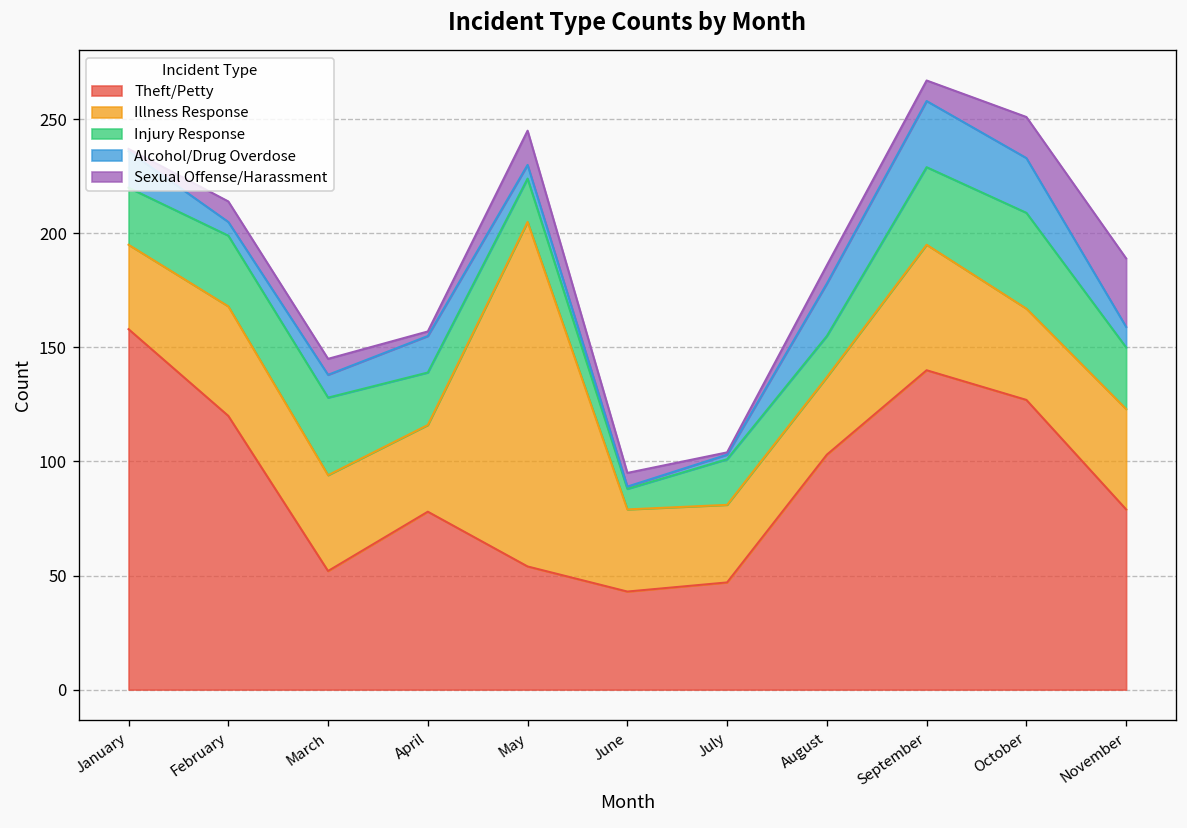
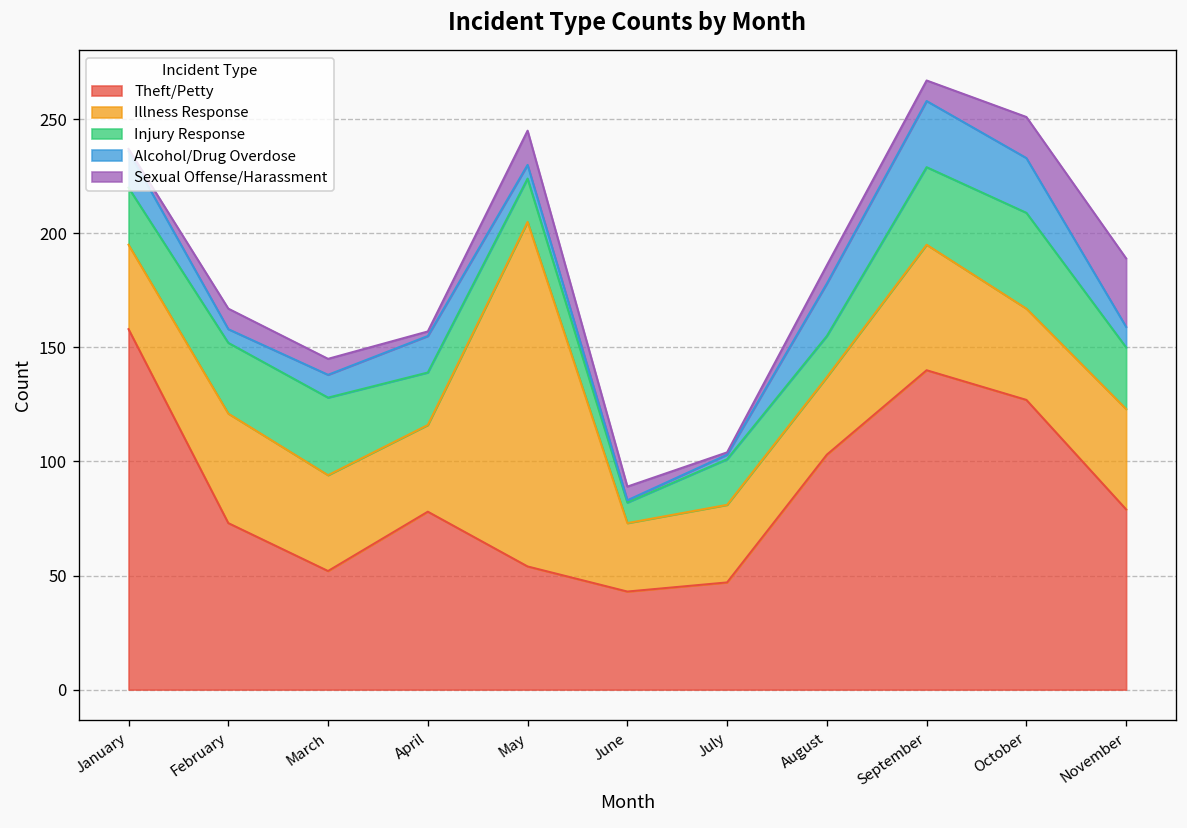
Theft/Petty, February: 120 -> 73
Illness Response, June: 36 -> 30
